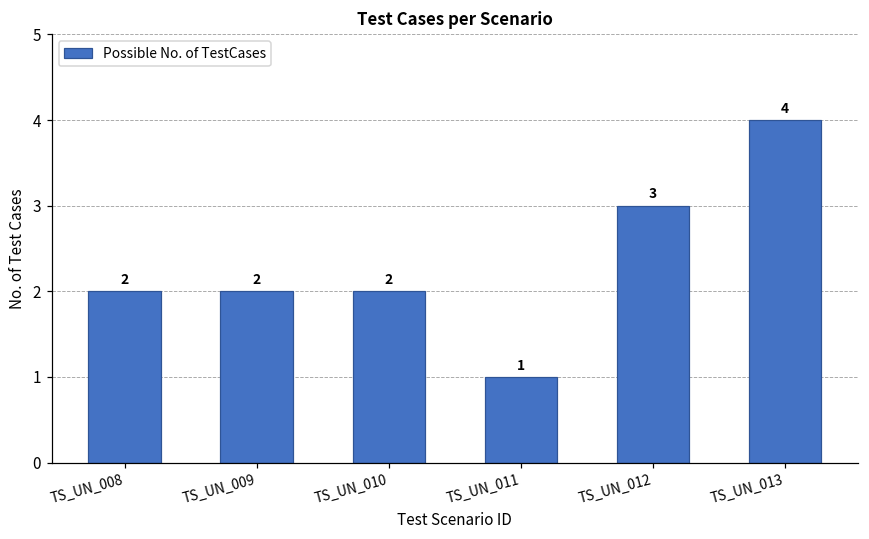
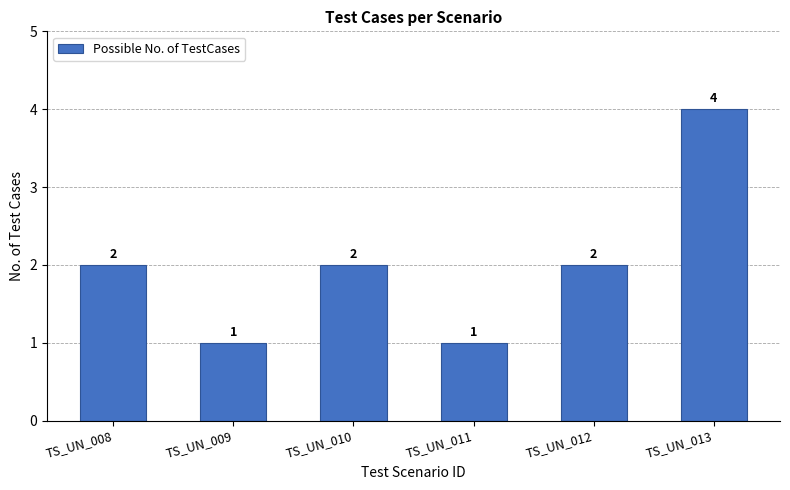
TS_UN_009: 2 -> 1
TS_UN_012: 3 -> 2
